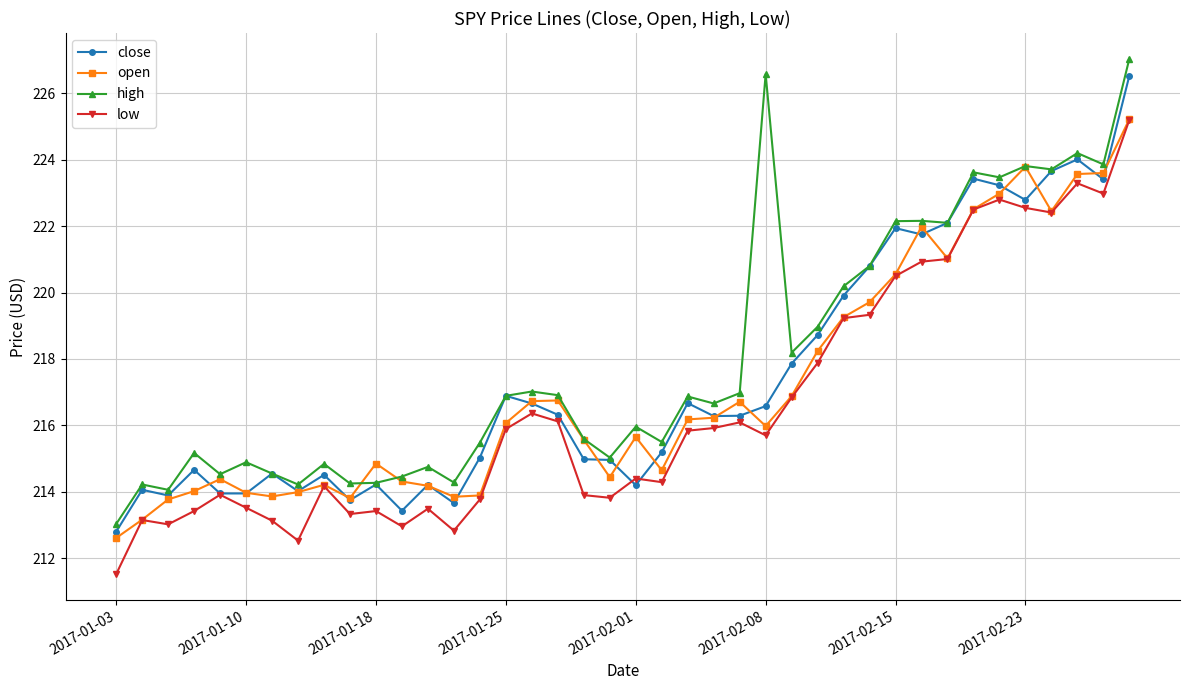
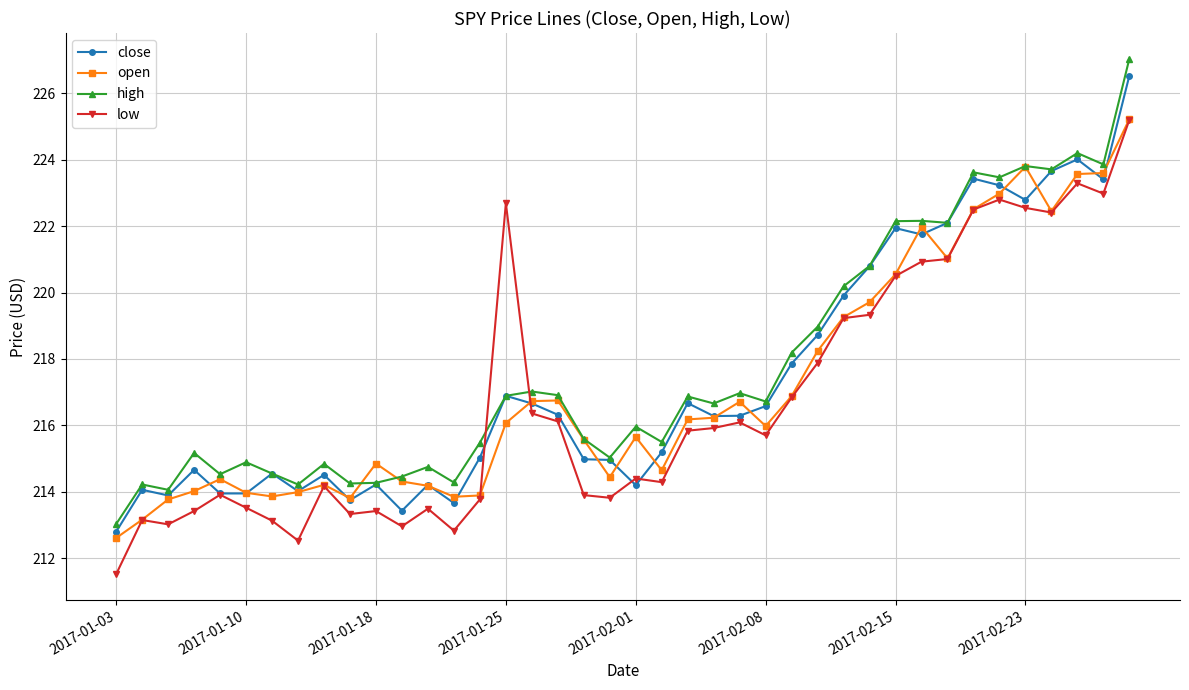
low, 2017-01-25: 215.9 -> 222.7
high, 2017-02-08: 226.6 -> 216.7
